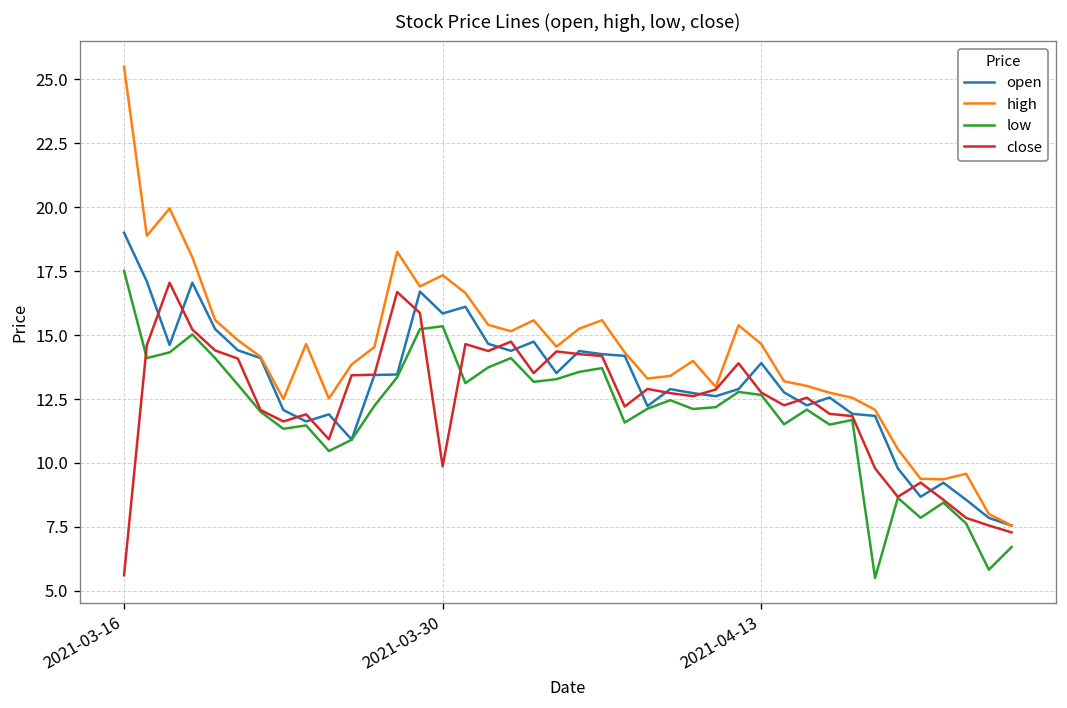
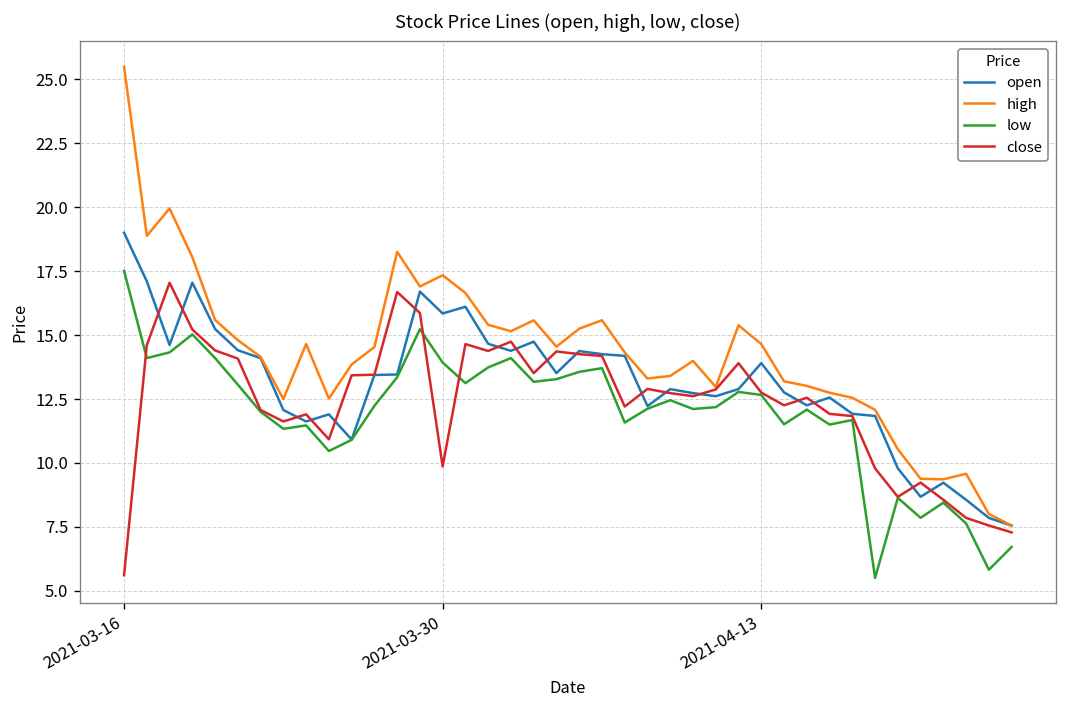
low, 2021-03-30: 15.3 -> 13.9
